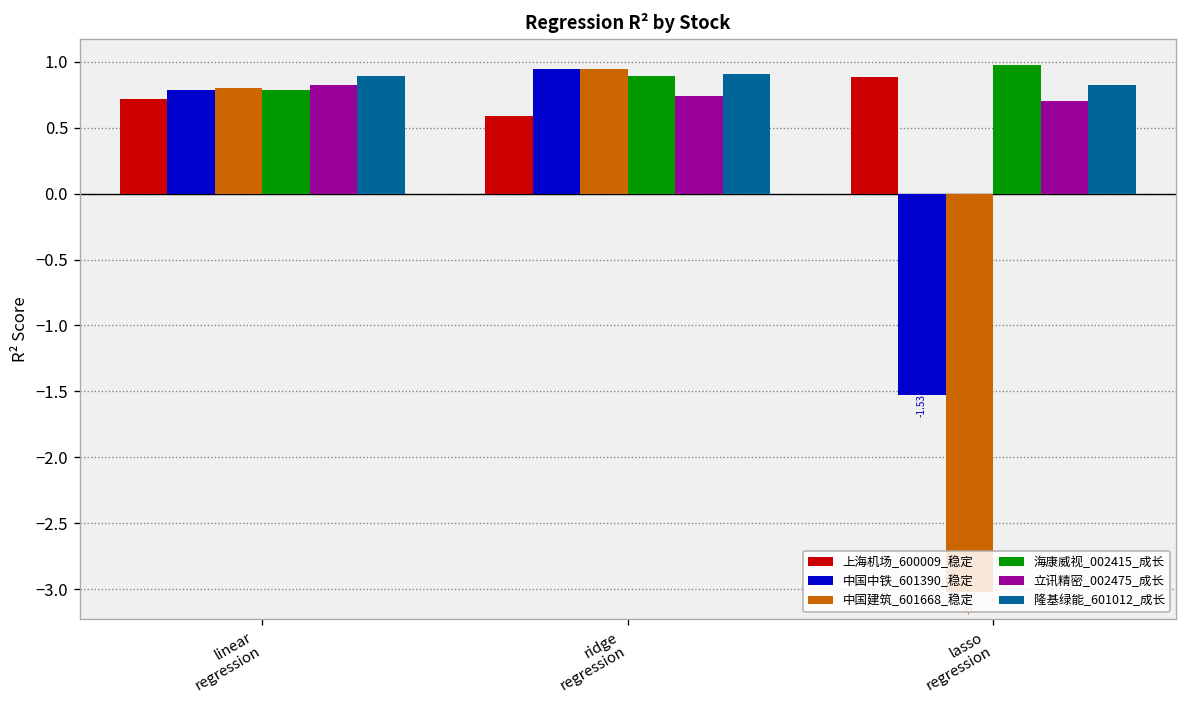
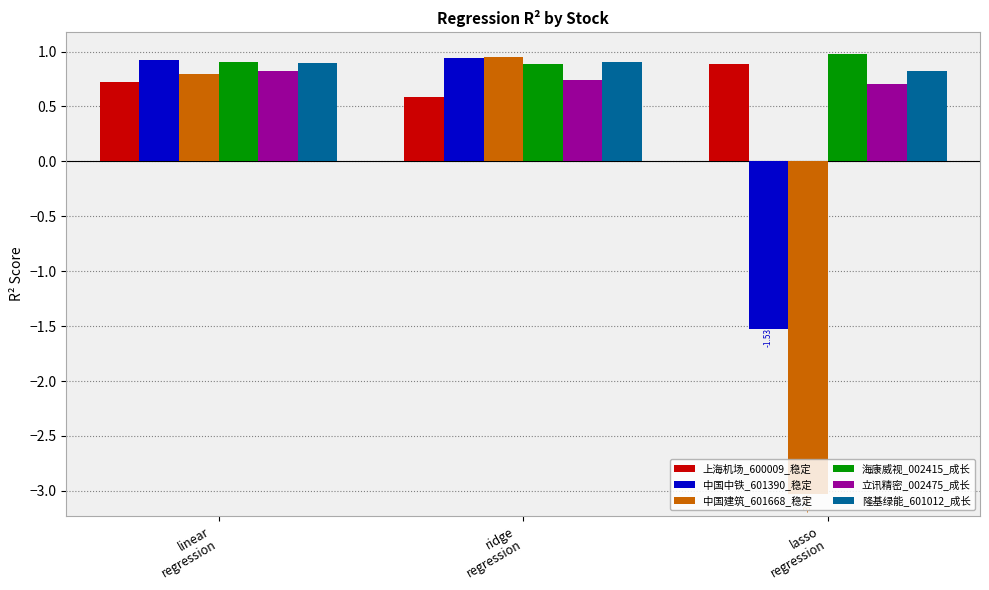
中国中铁_601390_稳定, linear regression: 0.79 -> 0.92
海康威视_002415_成长, linear regression: 0.79 -> 0.91
